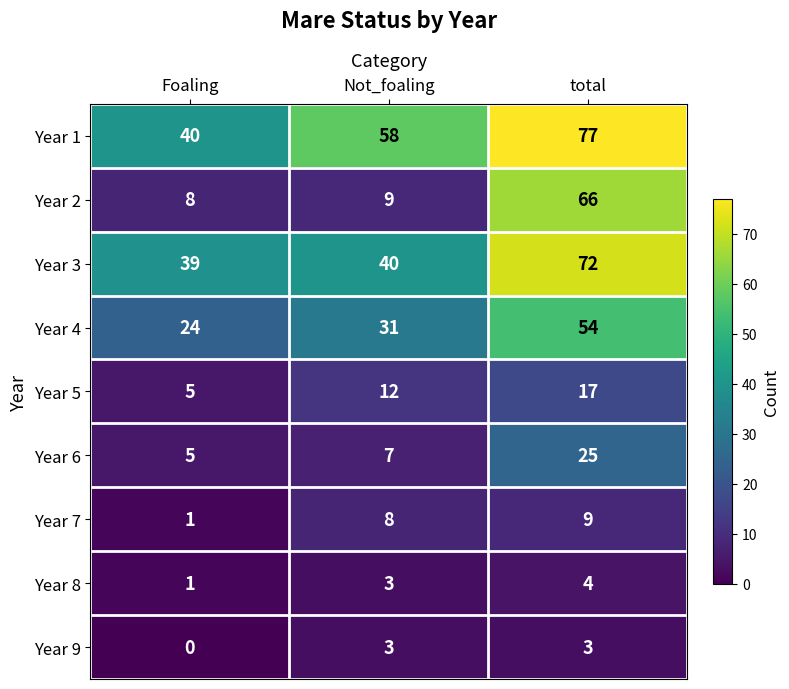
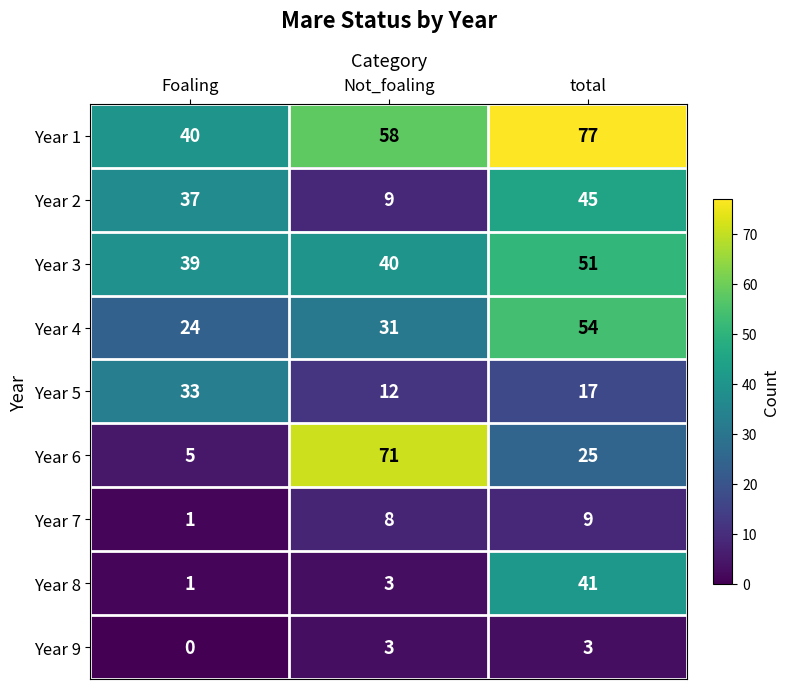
Year 2, Foaling: 8 -> 37
Year 2, total: 66 -> 45
Year 3, total: 72 -> 51
Year 5, Foaling: 5 -> 33
Year 6, Not_foaling: 7 -> 71
Year 8, total: 4 -> 41
